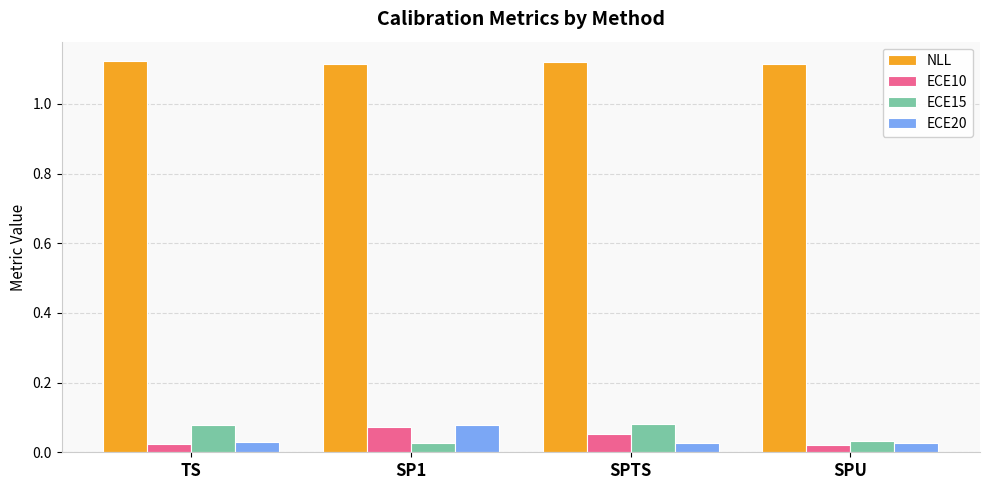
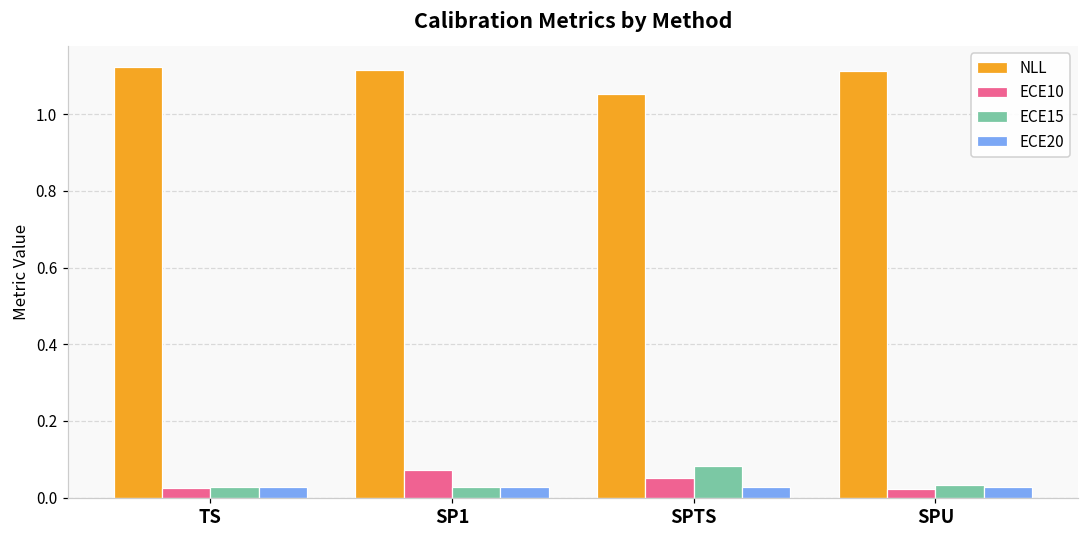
ECE15, TS: 0.08 -> 0.03
ECE20, SP1: 0.08 -> 0.03
NLL, SPTS: 1.12 -> 1.05
